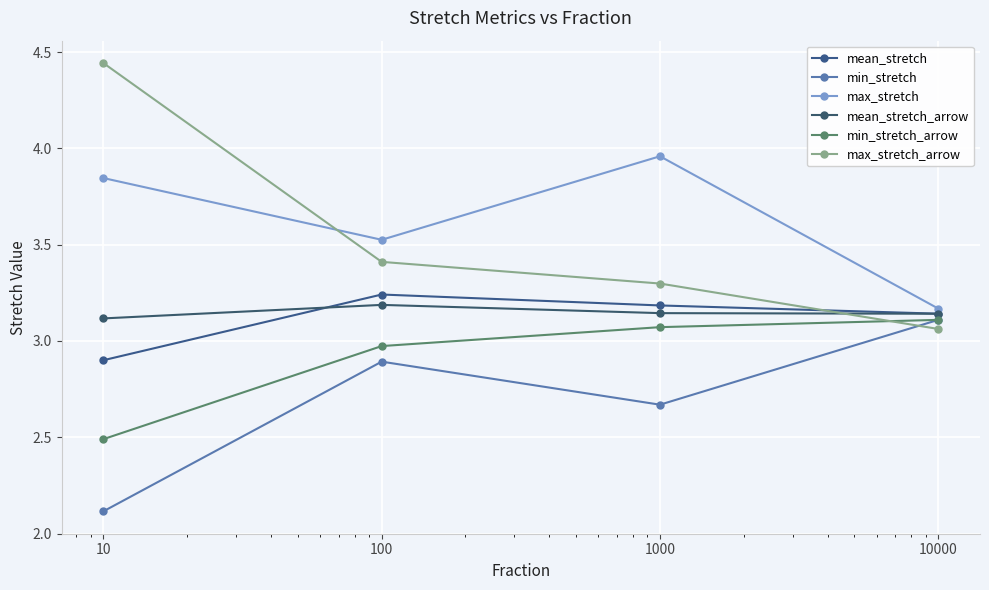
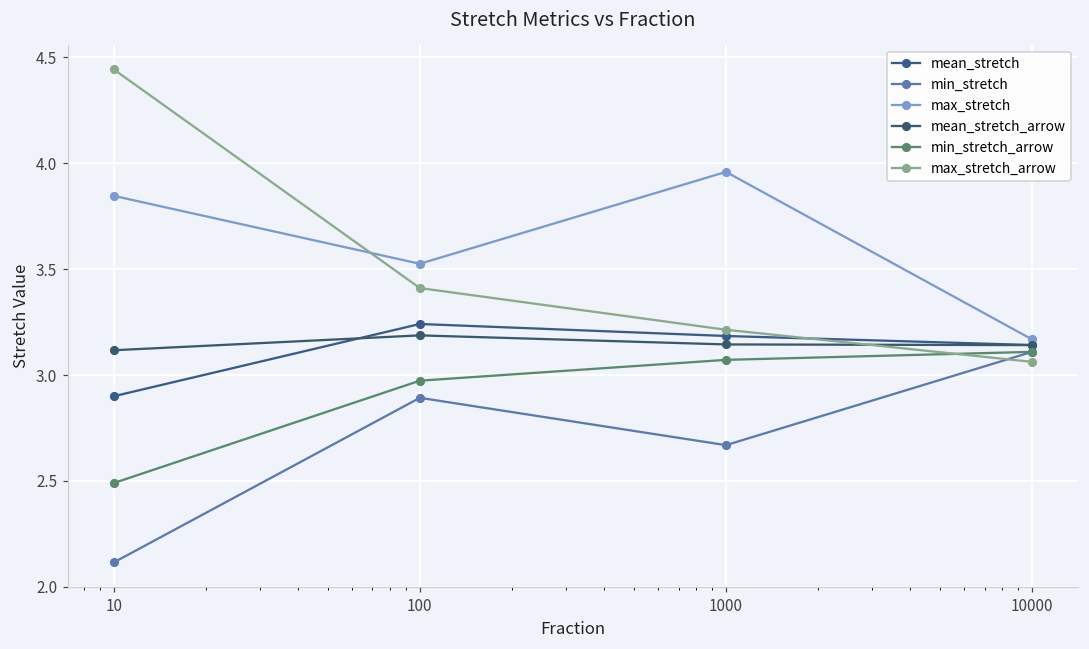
max_stretch_arrow, 1000: 3.30 -> 3.21
